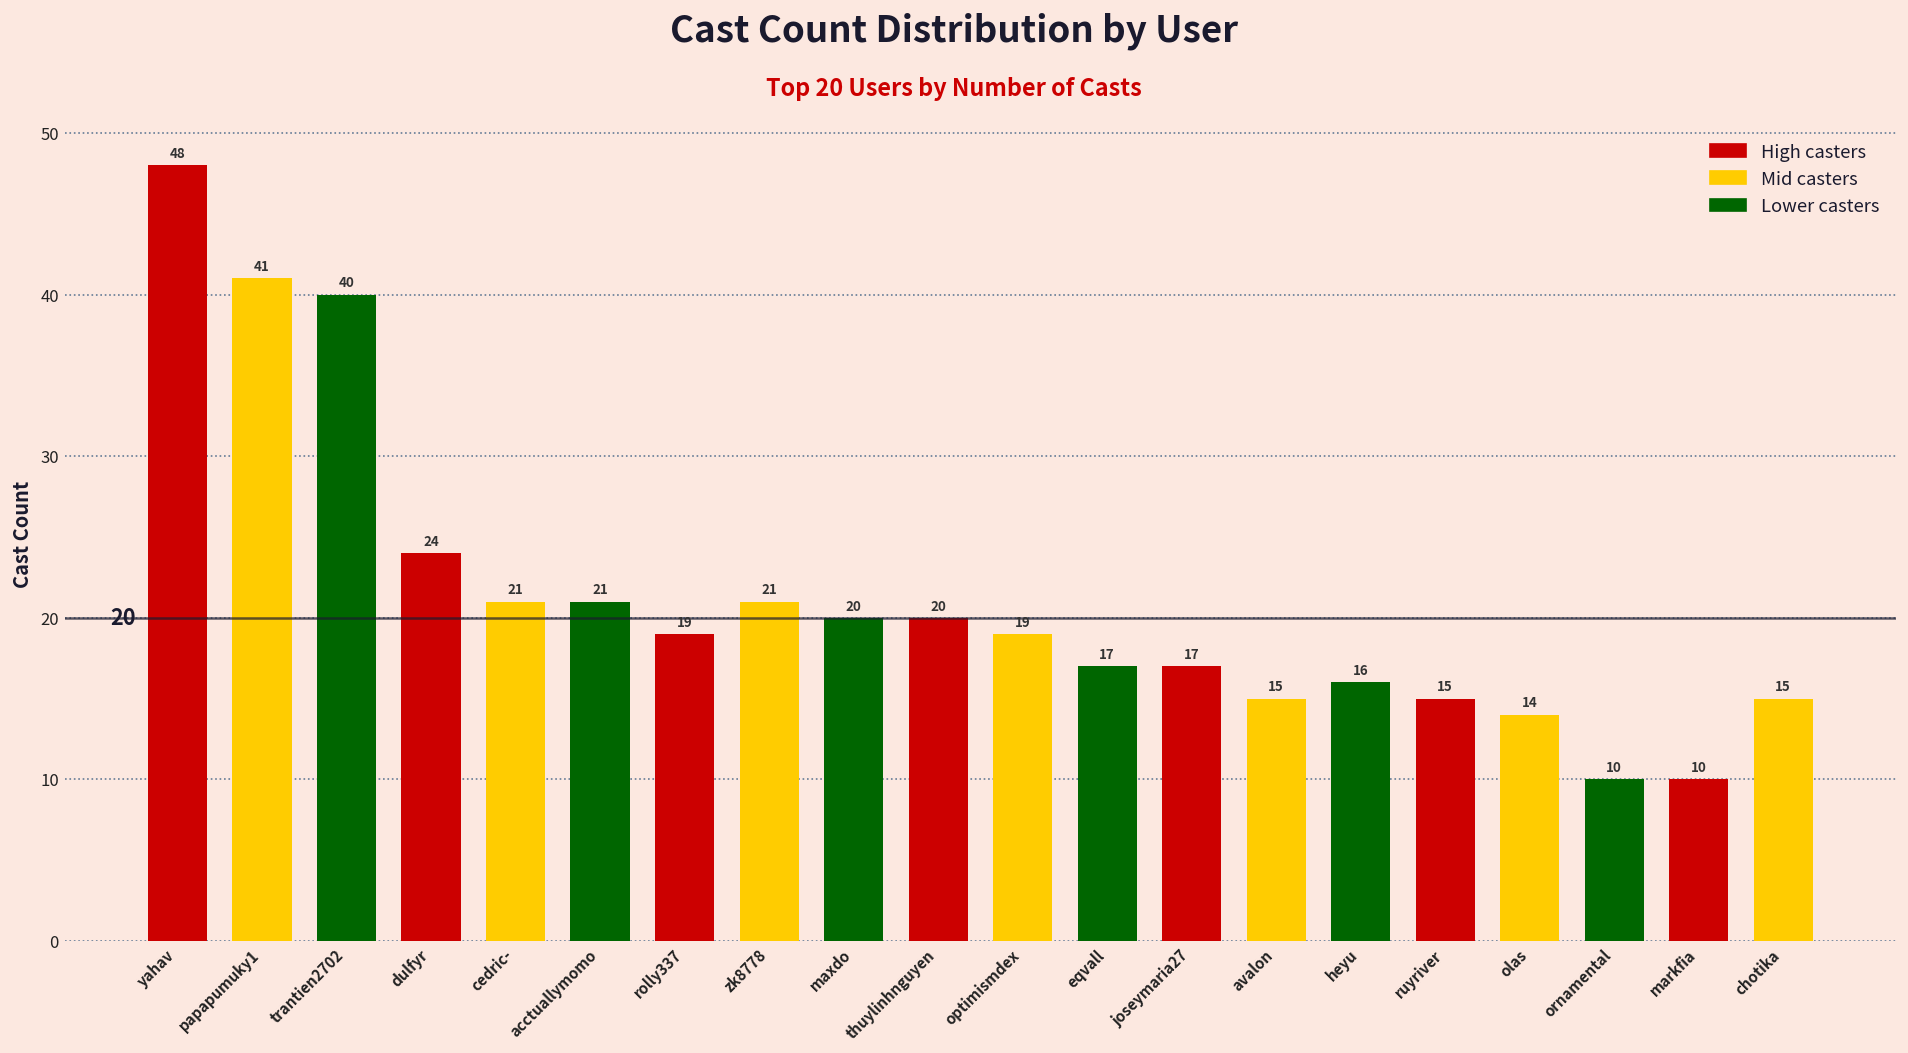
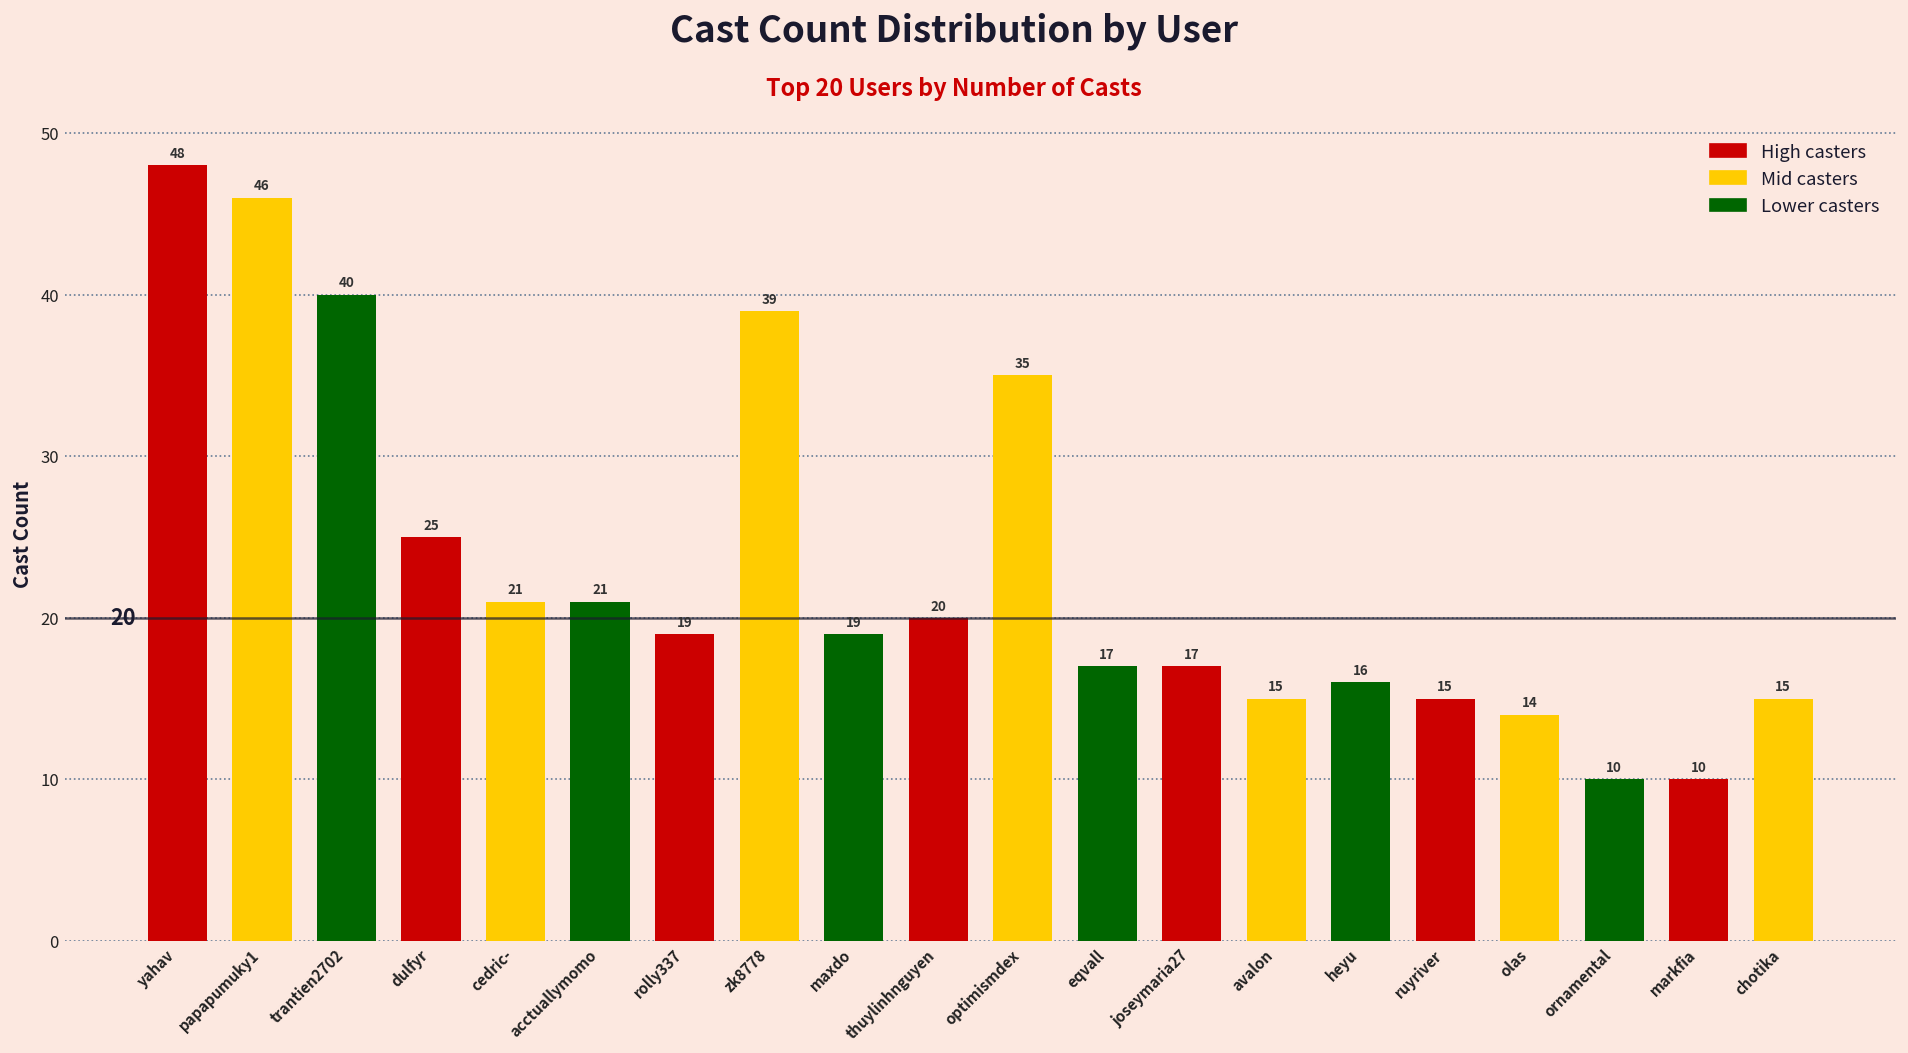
papapumuky1: 41 -> 46
dulfyr: 24 -> 25
zk8778: 21 -> 39
maxdo: 20 -> 19
optimismdex: 19 -> 35
